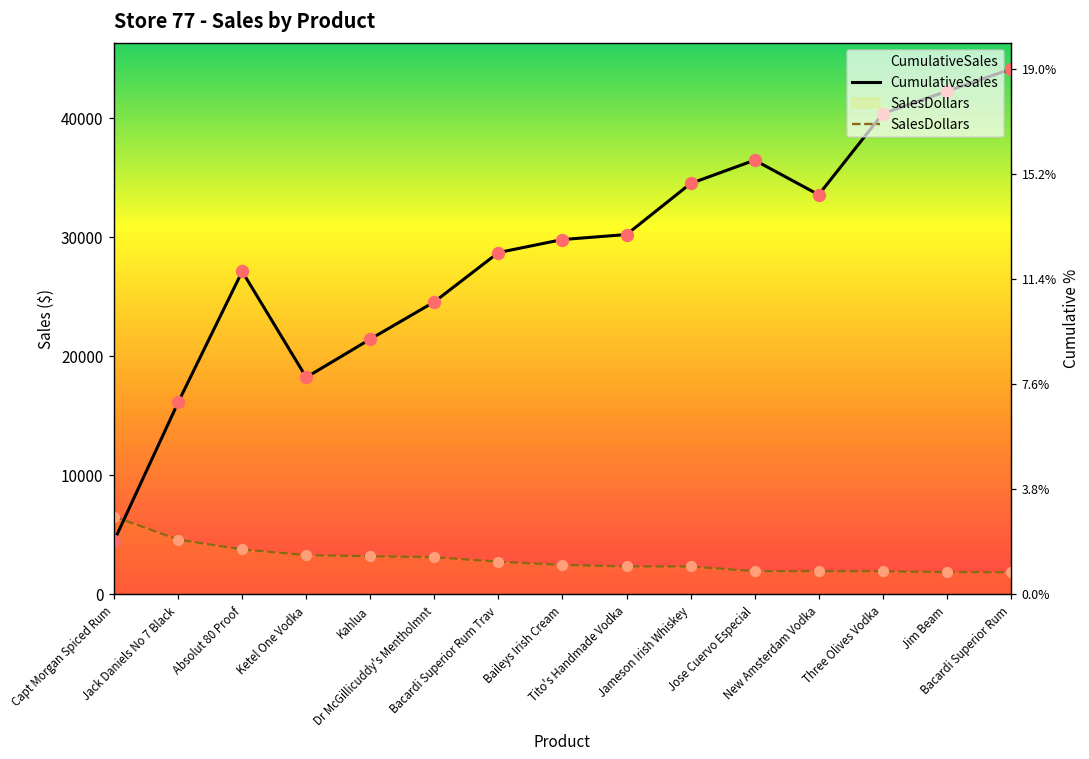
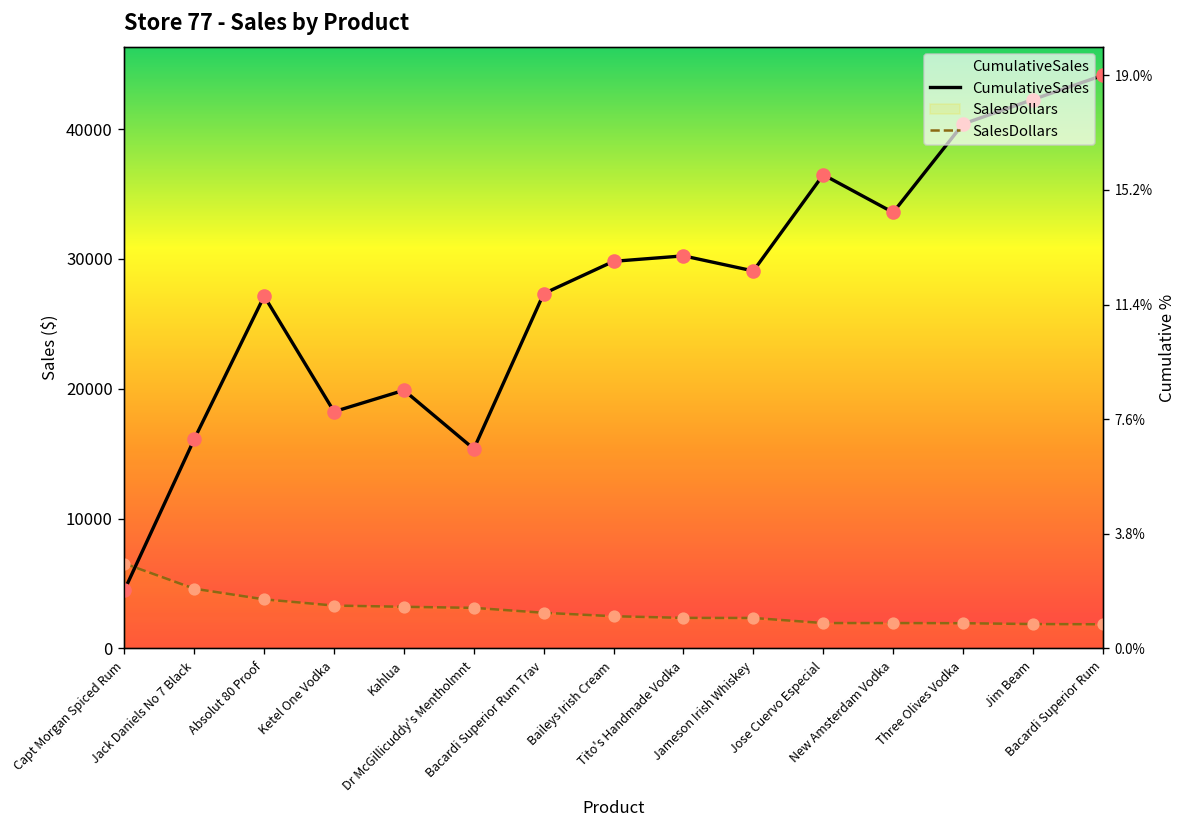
CumulativeSales, Kahlua: 21500 -> 19900
CumulativeSales, Dr McGillicuddy's Mentholmnt: 24600 -> 15400
CumulativeSales, Bacardi Superior Rum Trav: 28700 -> 27300
CumulativeSales, Jameson Irish Whiskey: 34500 -> 29100
